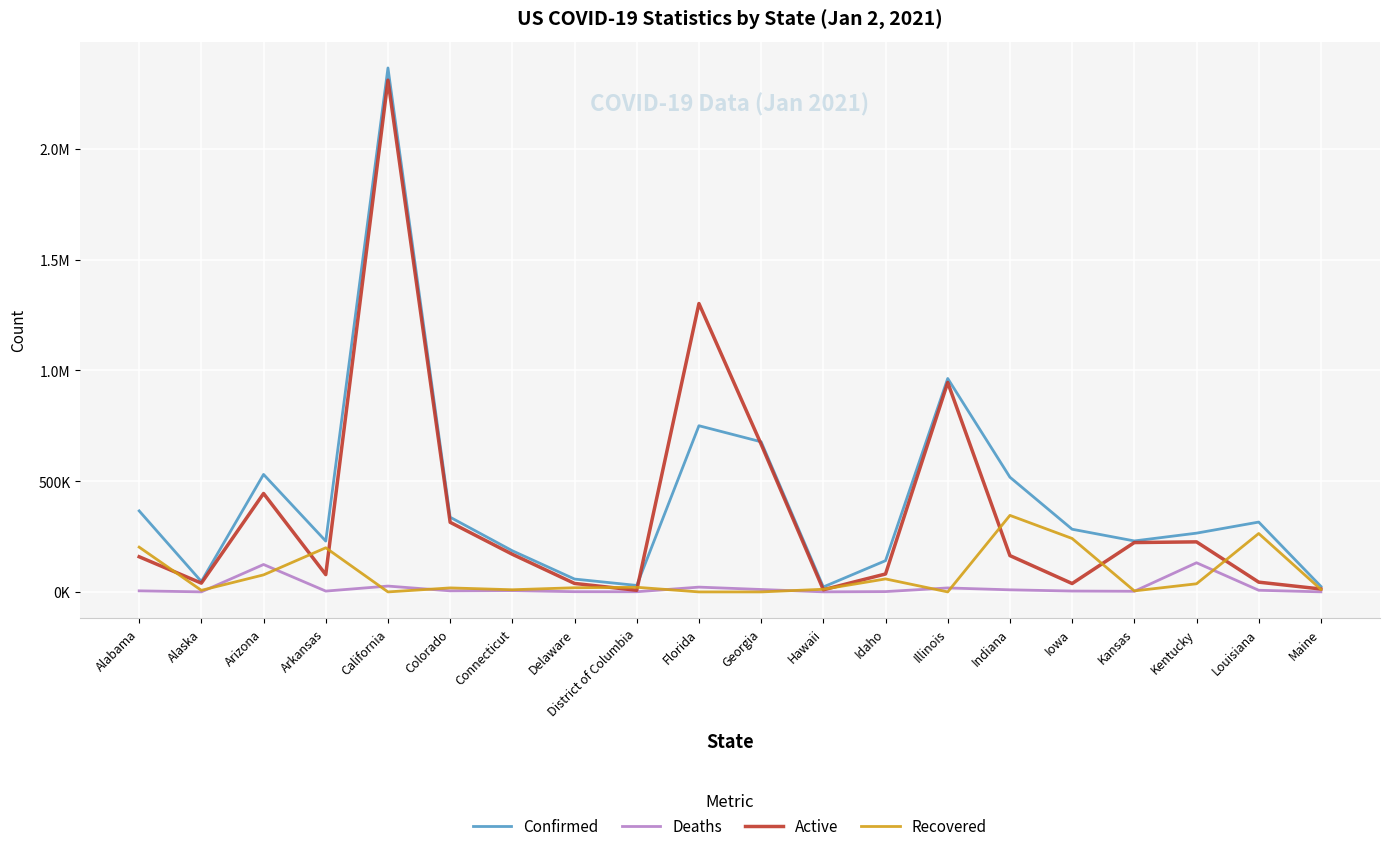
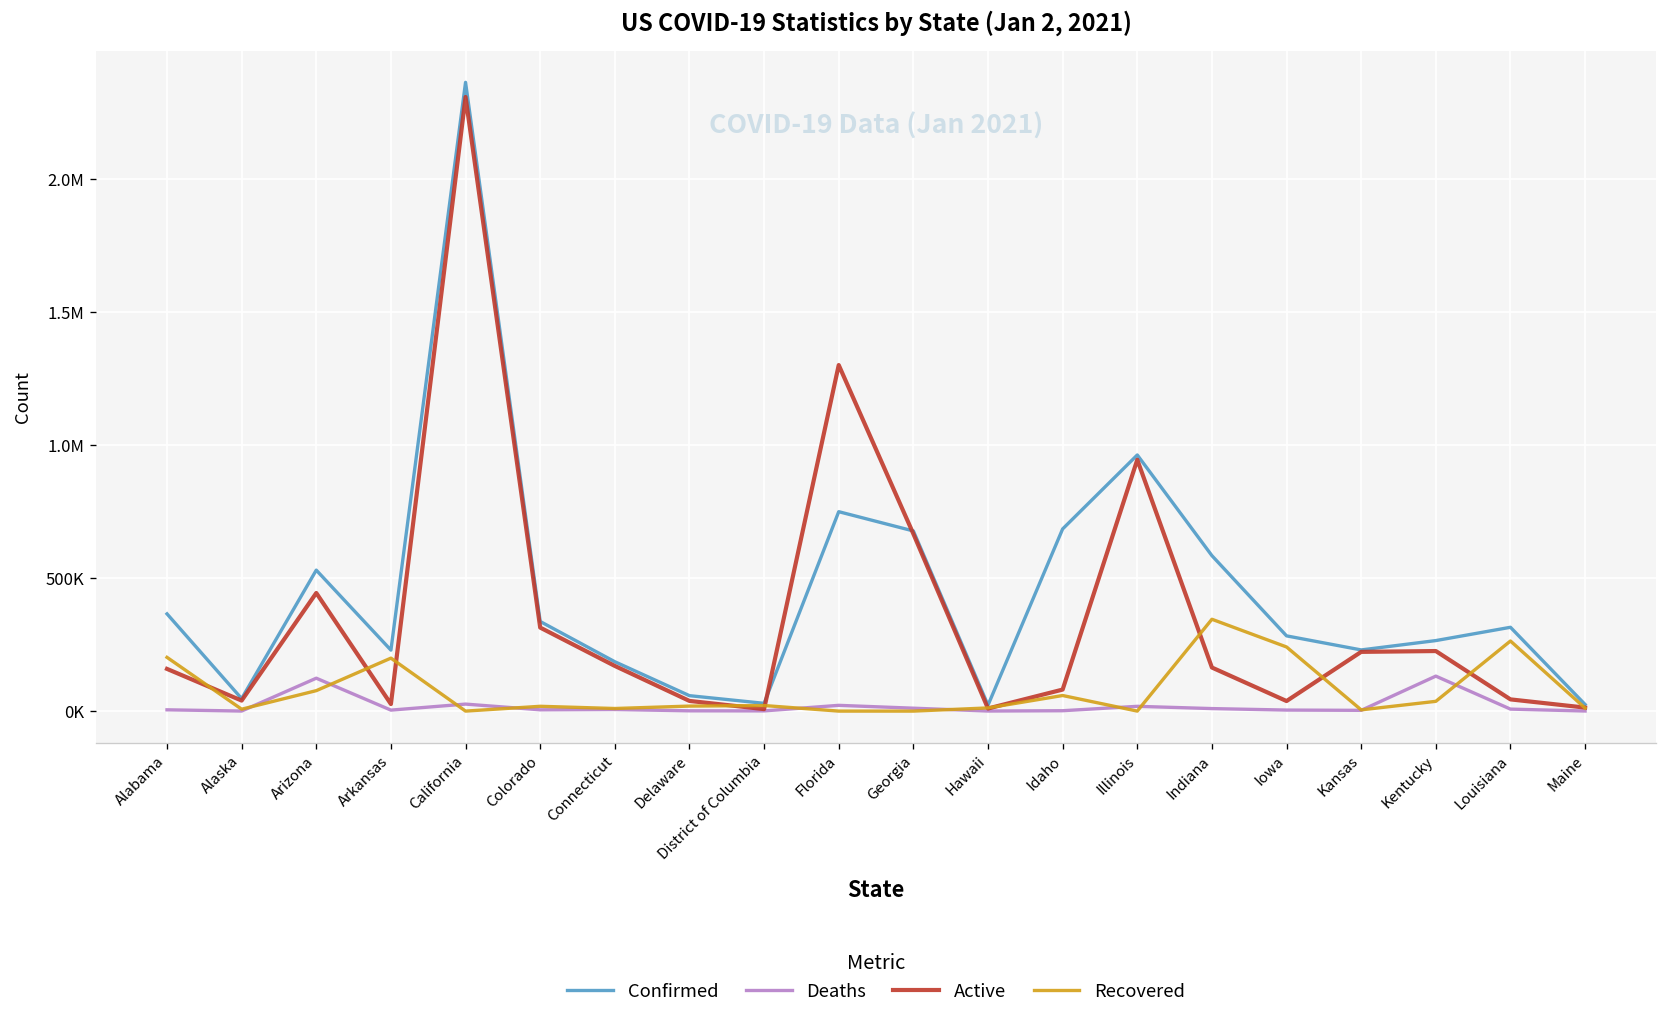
Active, Arkansas: 80000 -> 30000
Confirmed, Idaho: 140000 -> 690000
Confirmed, Indiana: 520000 -> 580000
